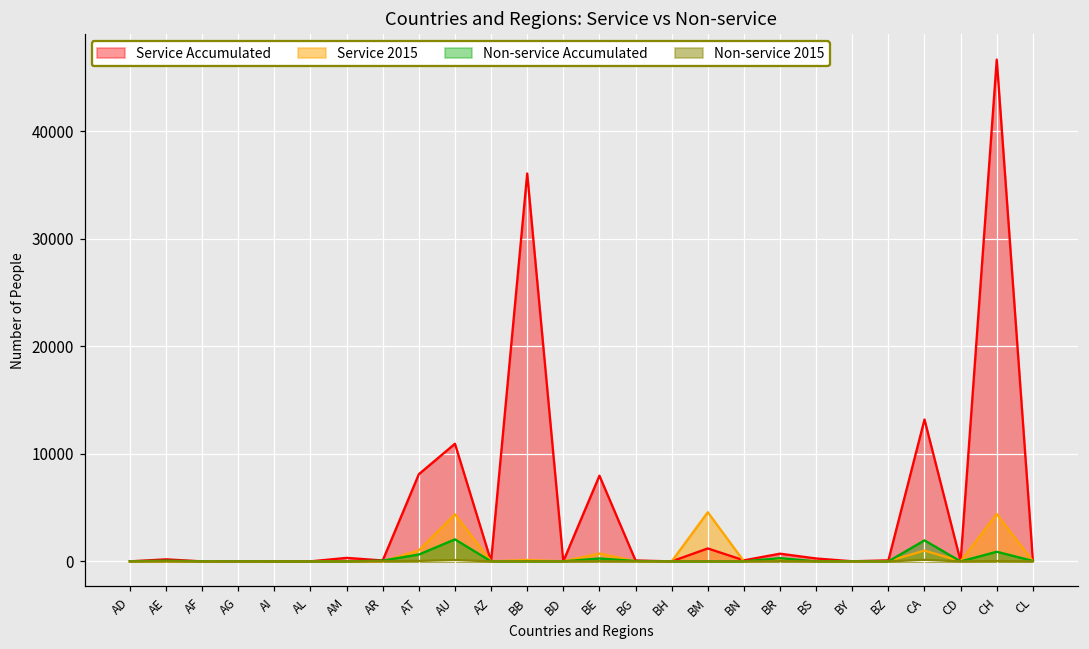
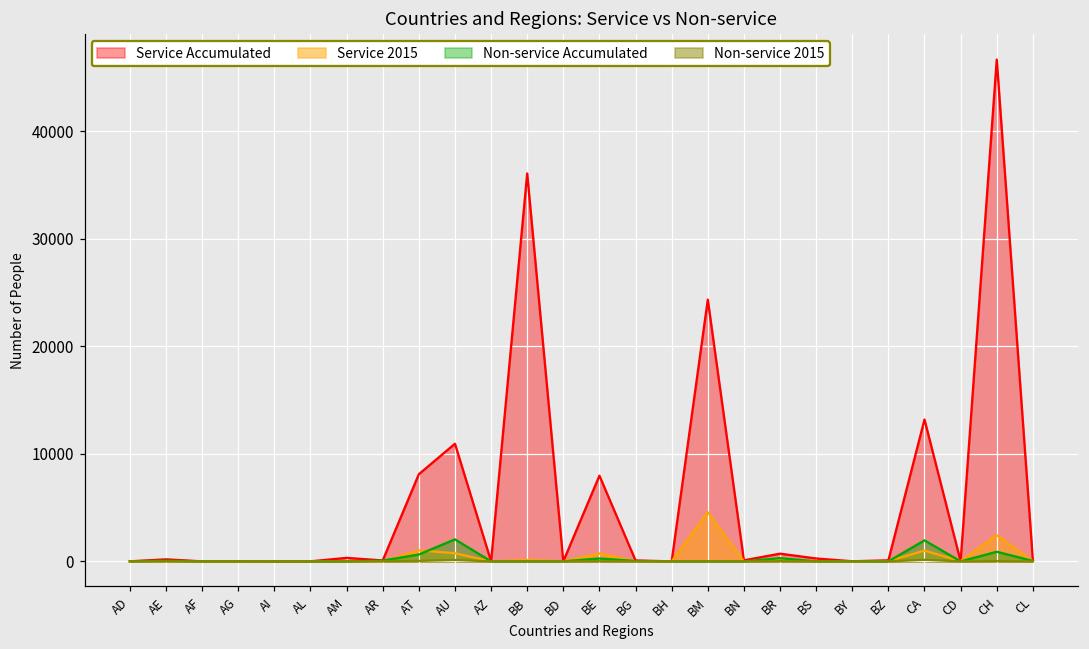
Service 2015, AU: 4000 -> 1000
Service Accumulated, BM: 1000 -> 24000
Service 2015, CH: 4000 -> 2000
